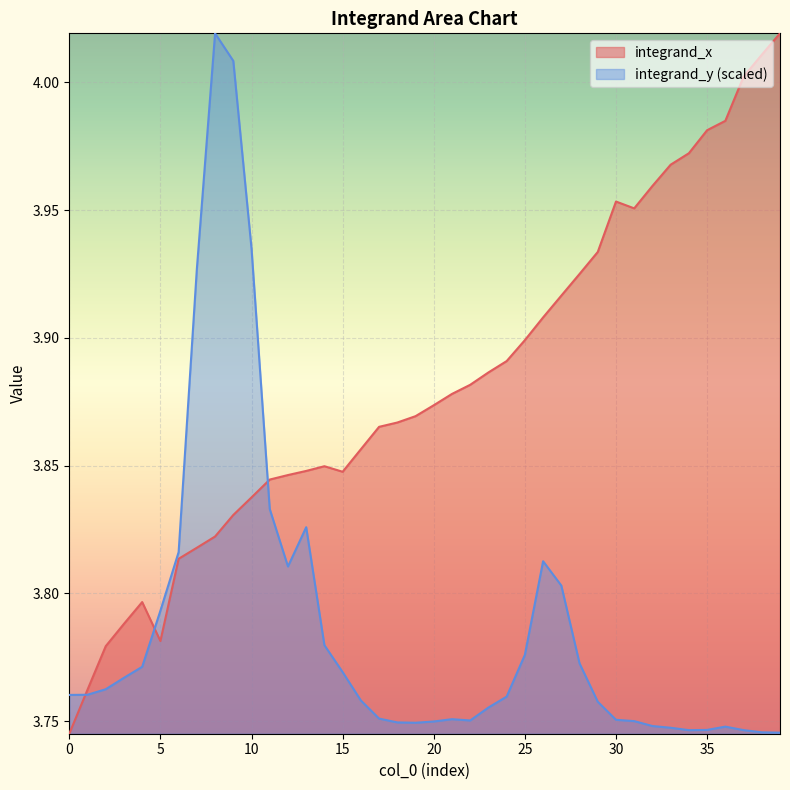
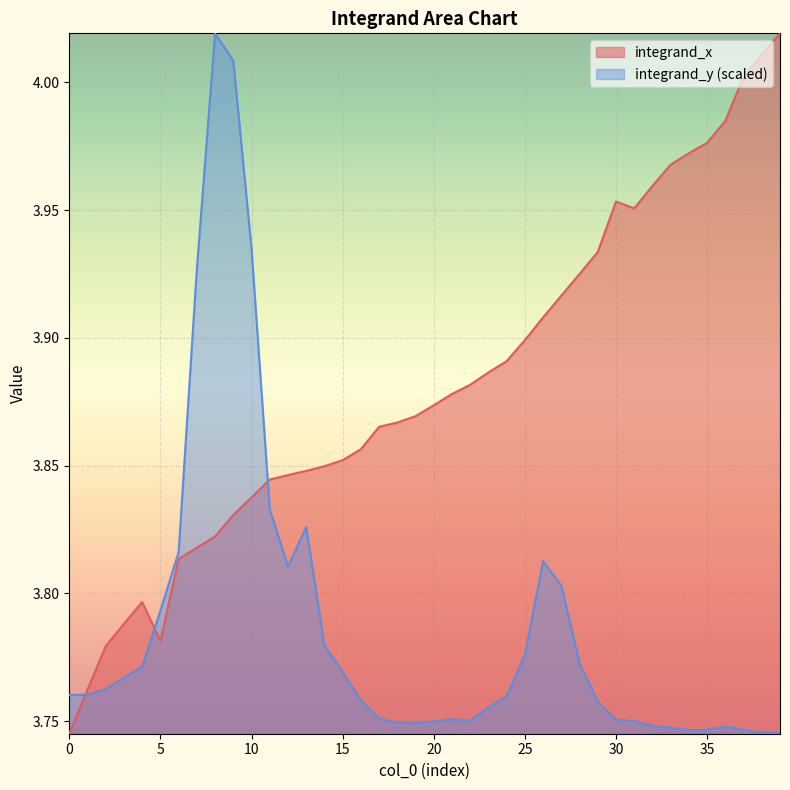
integrand_x, 15: 3.848 -> 3.852
integrand_x, 35: 3.981 -> 3.976
